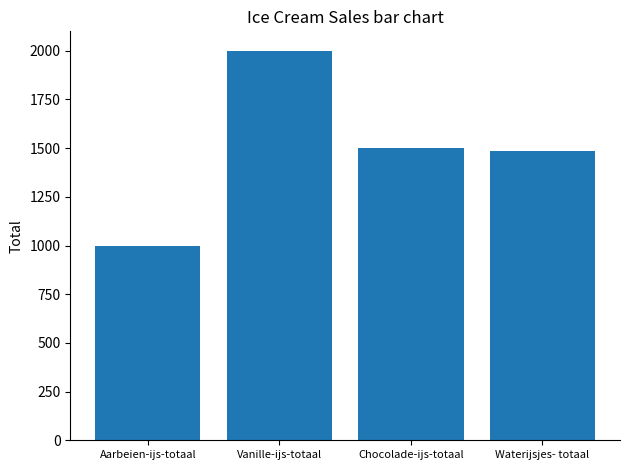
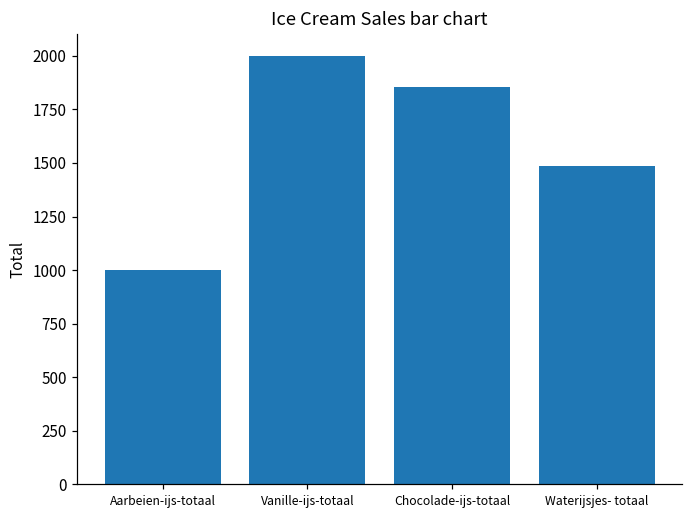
Chocolade-ijs-totaal: 1500 -> 1850
